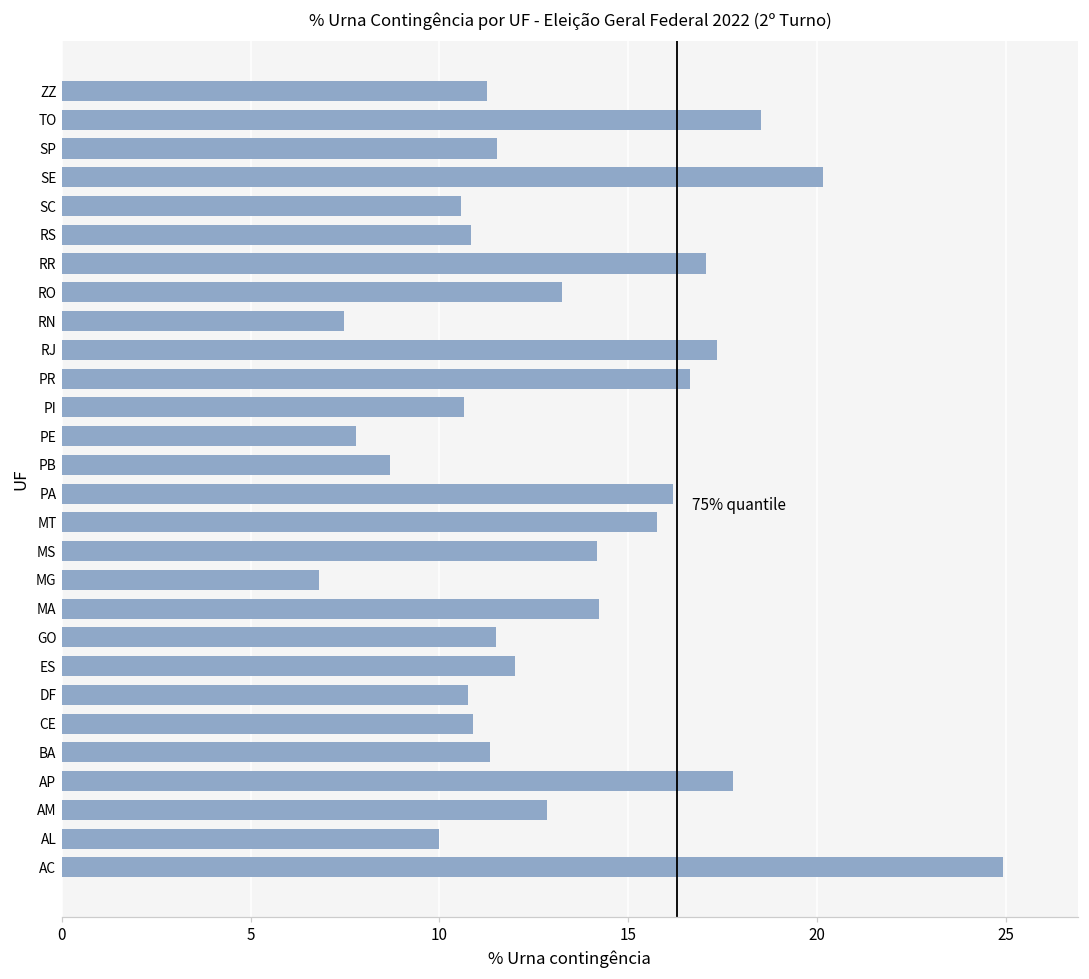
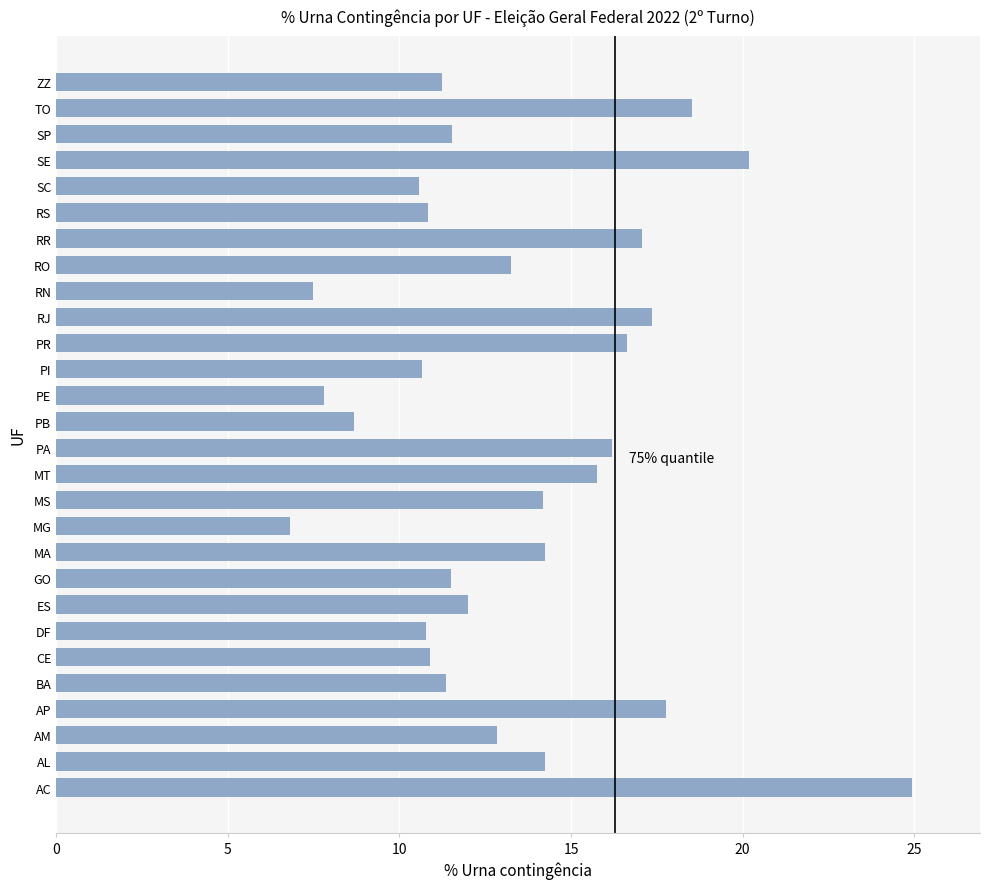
AL: 10.0 -> 14.2
